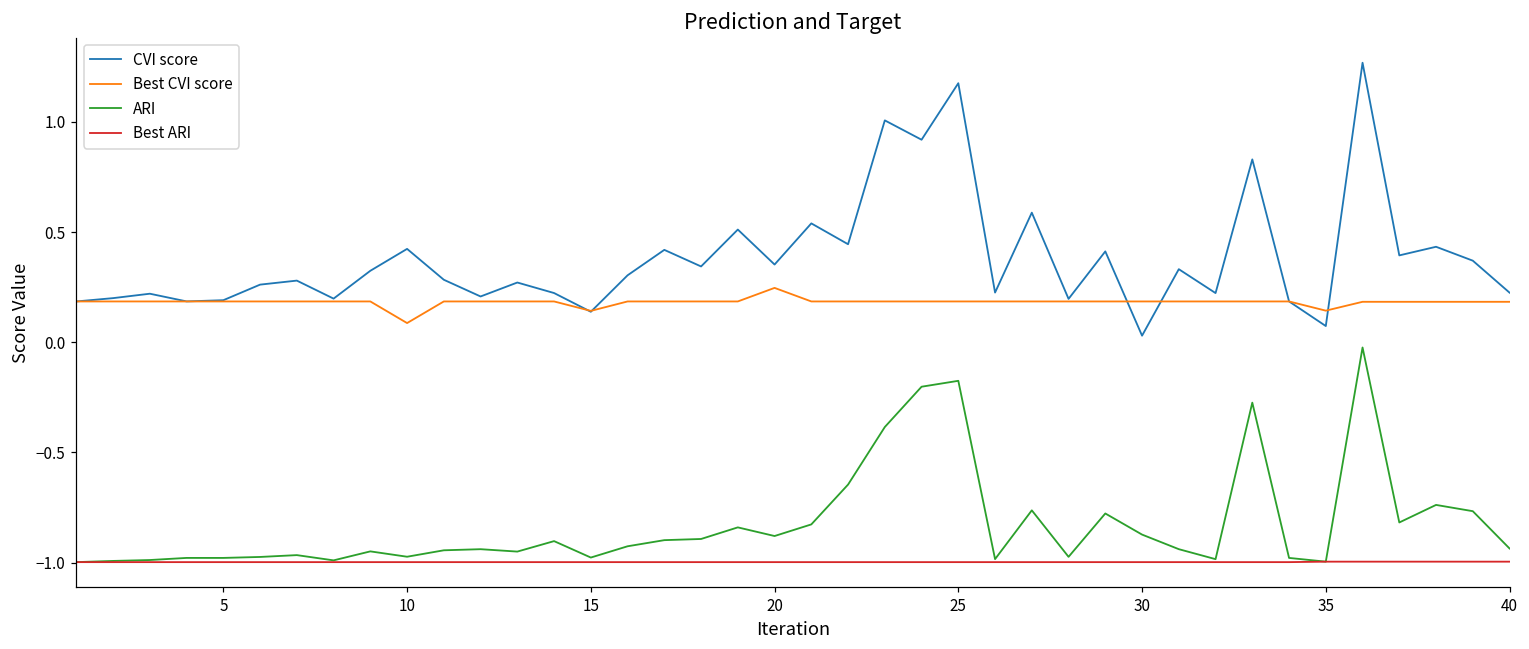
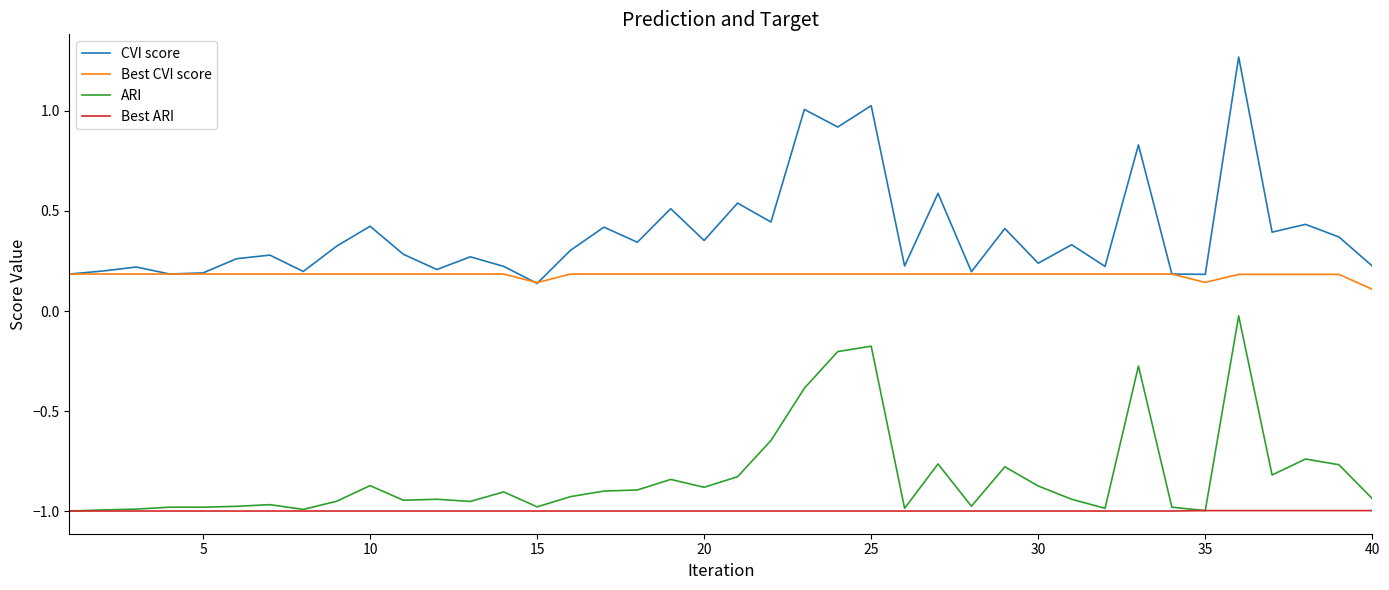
Best CVI score, 10: 0.09 -> 0.18
ARI, 10: -0.97 -> -0.87
Best CVI score, 20: 0.25 -> 0.18
CVI score, 25: 1.18 -> 1.03
CVI score, 30: 0.03 -> 0.24
CVI score, 35: 0.07 -> 0.18
Best CVI score, 40: 0.18 -> 0.11
